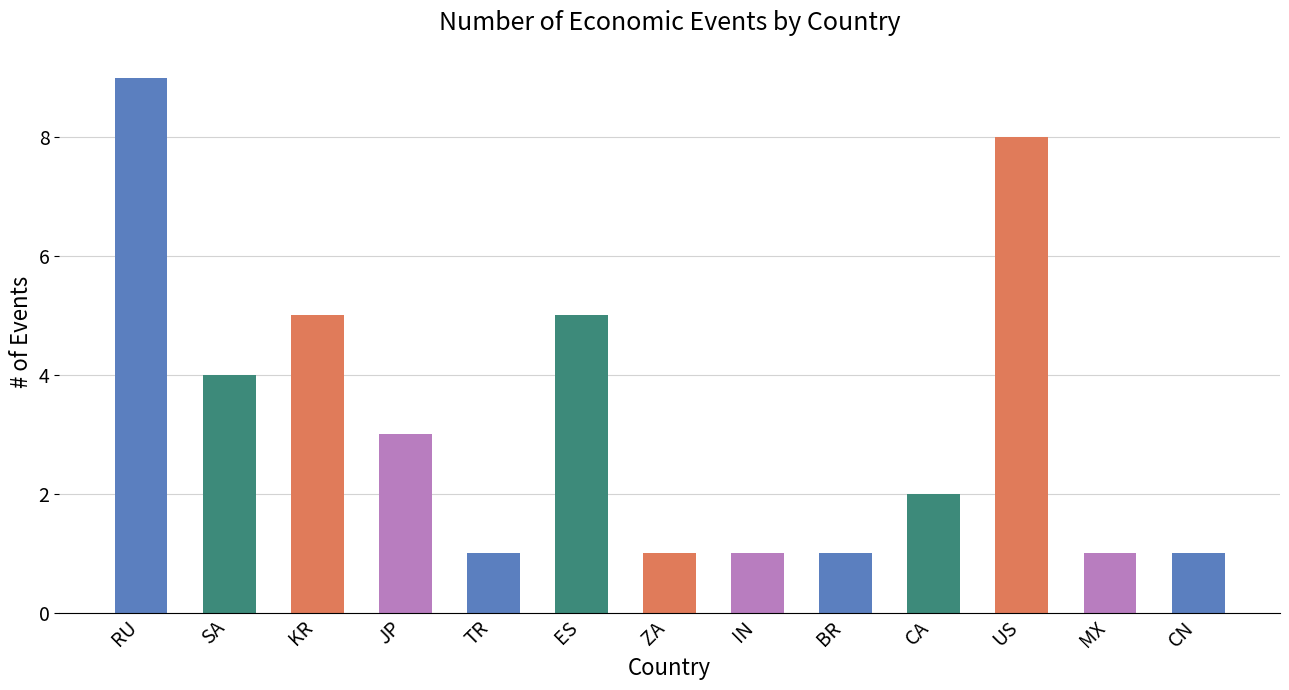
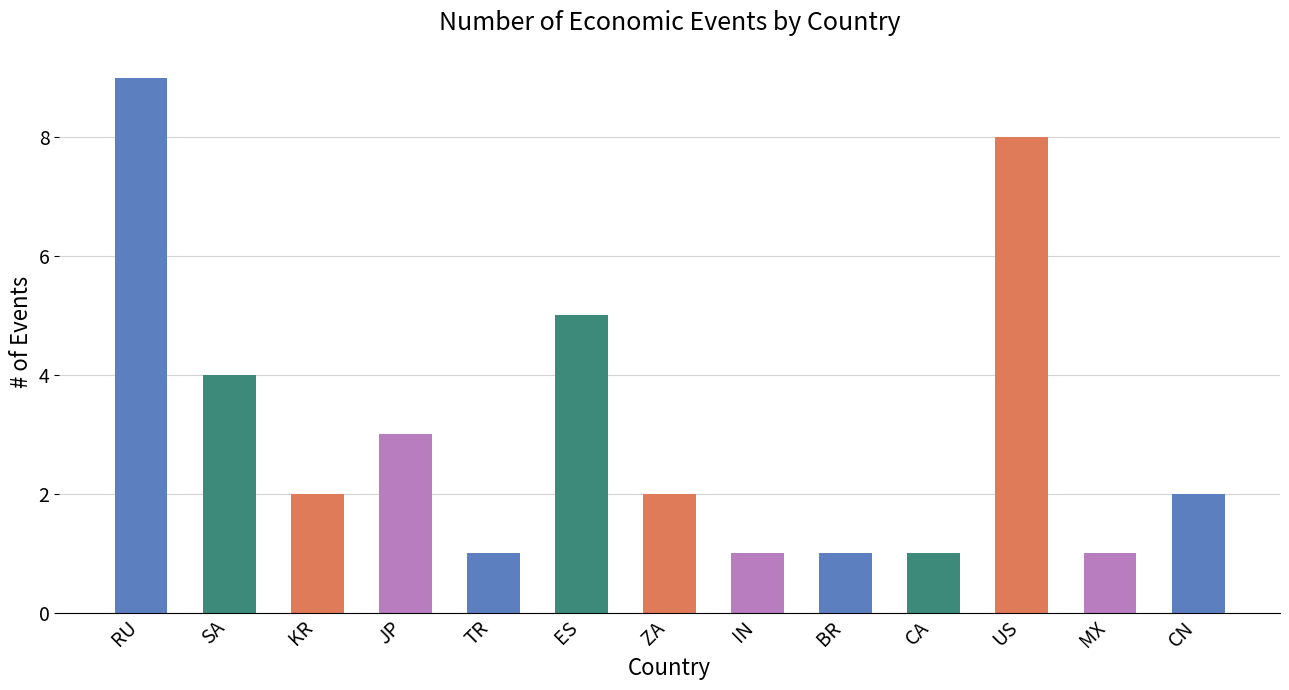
KR: 5 -> 2
ZA: 1 -> 2
CA: 2 -> 1
CN: 1 -> 2
